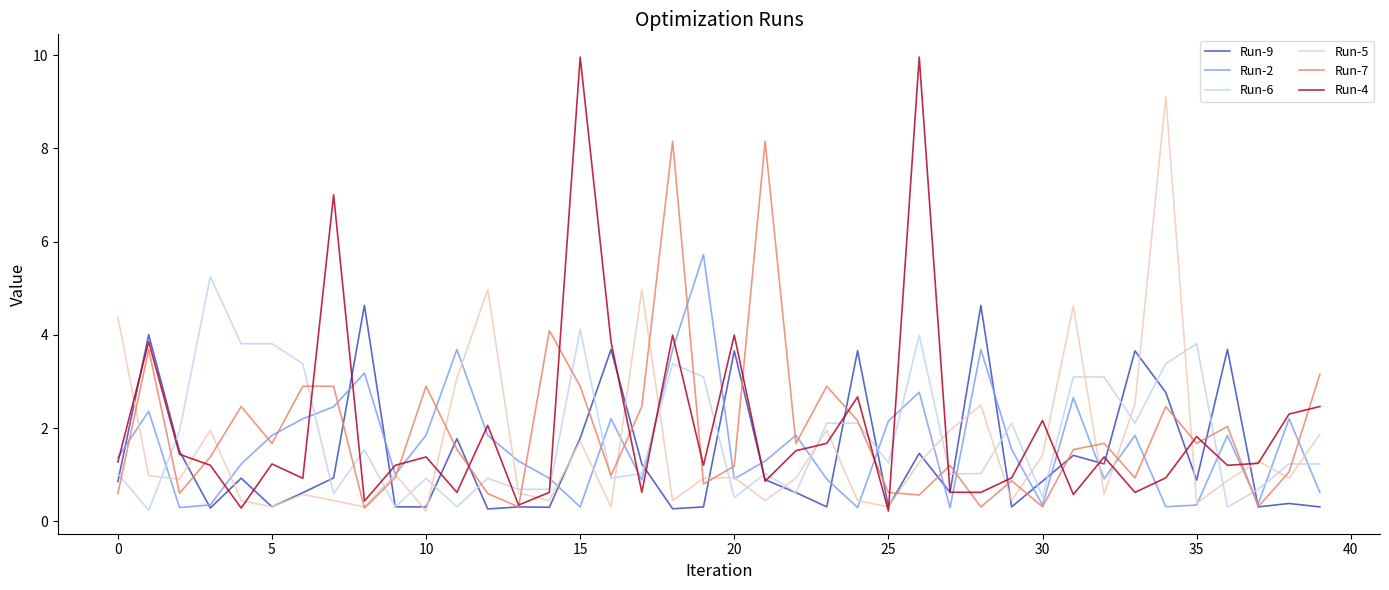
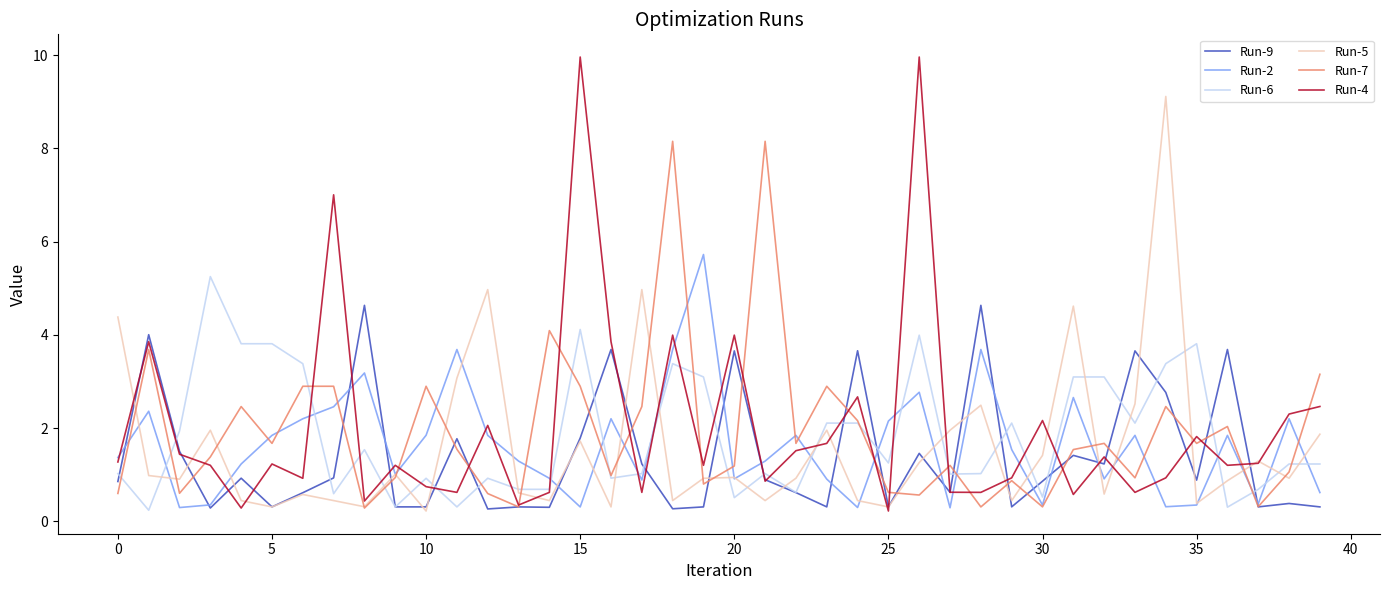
Run-4, 10: 1.4 -> 0.7
